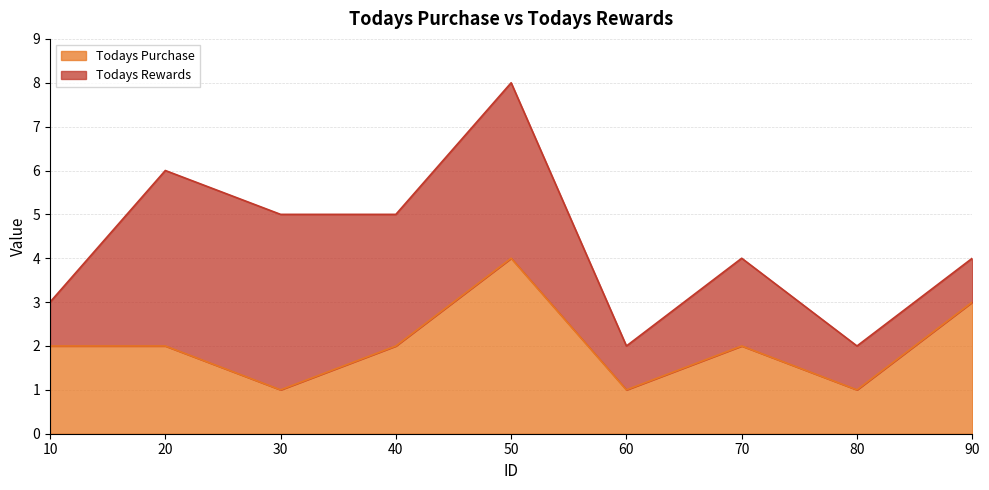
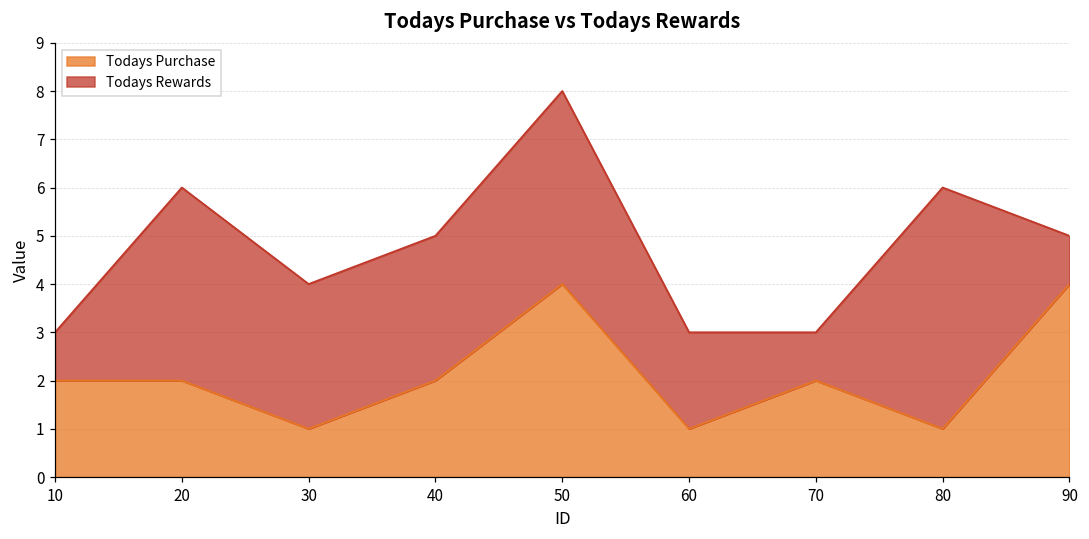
Todays Rewards, 30: 4 -> 3
Todays Rewards, 60: 1 -> 2
Todays Rewards, 70: 2 -> 1
Todays Rewards, 80: 1 -> 5
Todays Purchase, 90: 3 -> 4
